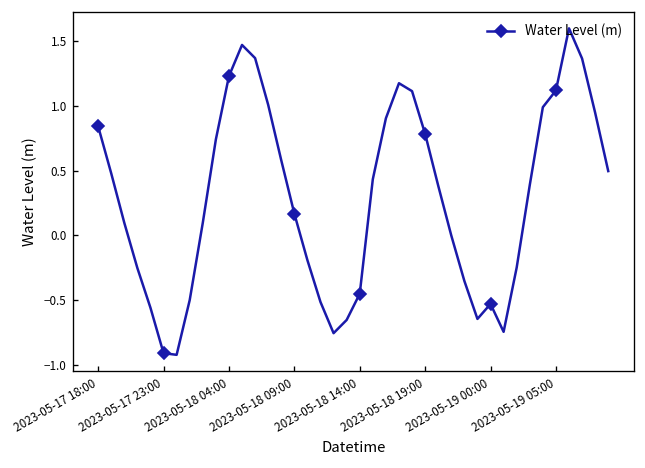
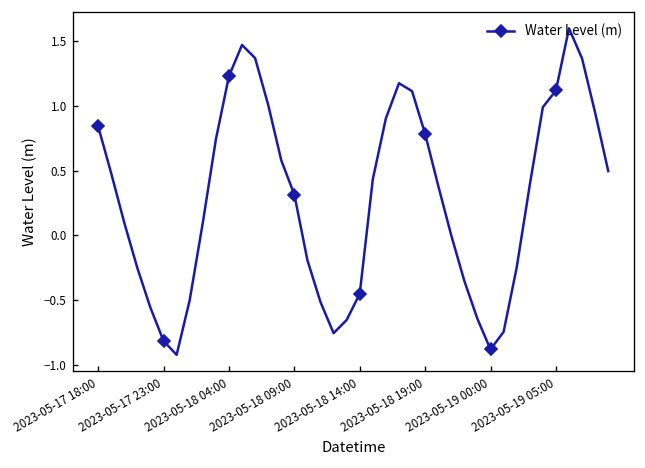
2023-05-17 23:00: -0.91 -> -0.81
2023-05-18 09:00: 0.17 -> 0.32
2023-05-19 00:00: -0.53 -> -0.88
